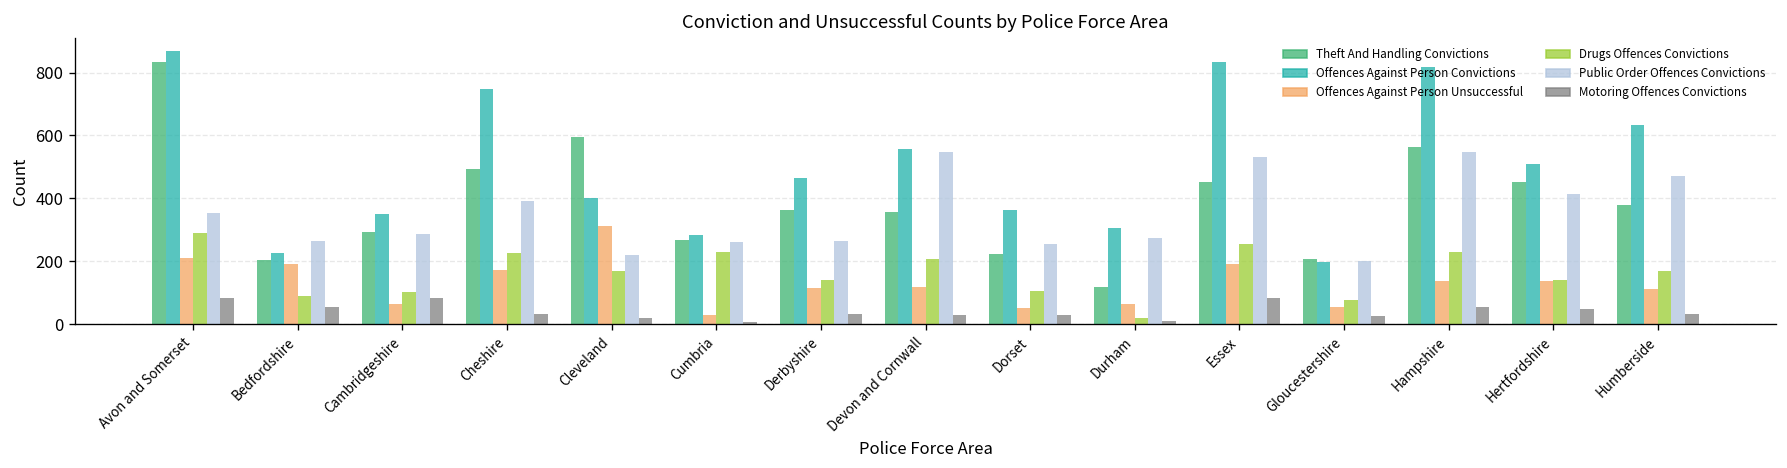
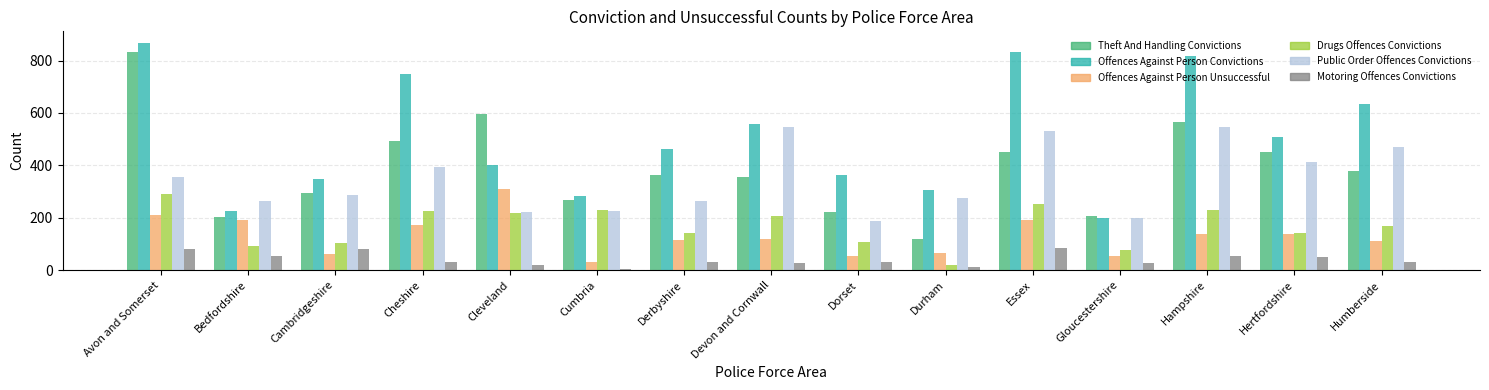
Drugs Offences Convictions, Cleveland: 170 -> 220
Public Order Offences Convictions, Cumbria: 260 -> 230
Public Order Offences Convictions, Dorset: 260 -> 190
